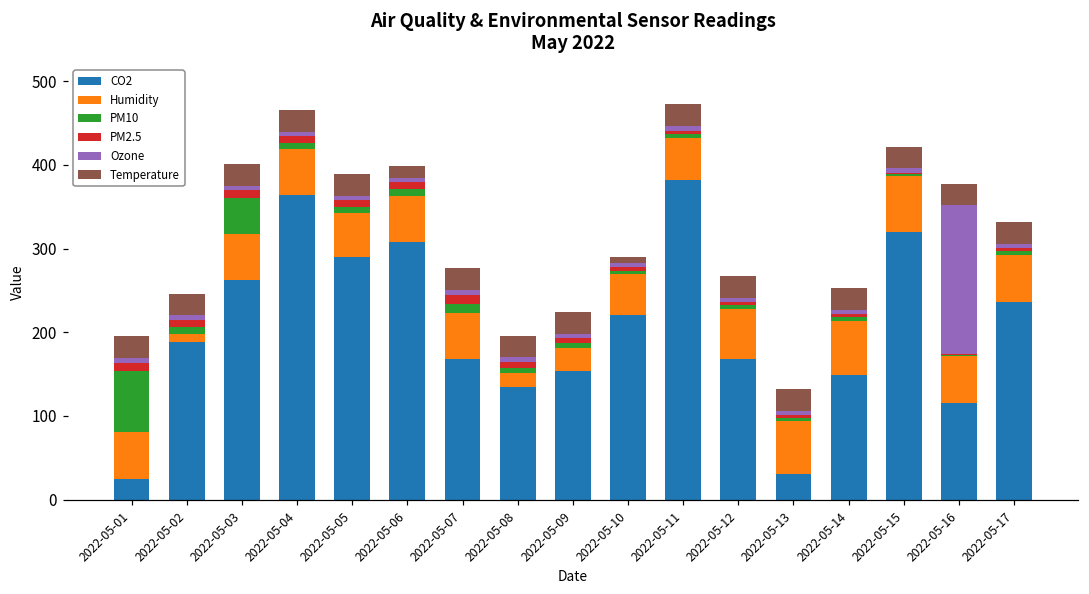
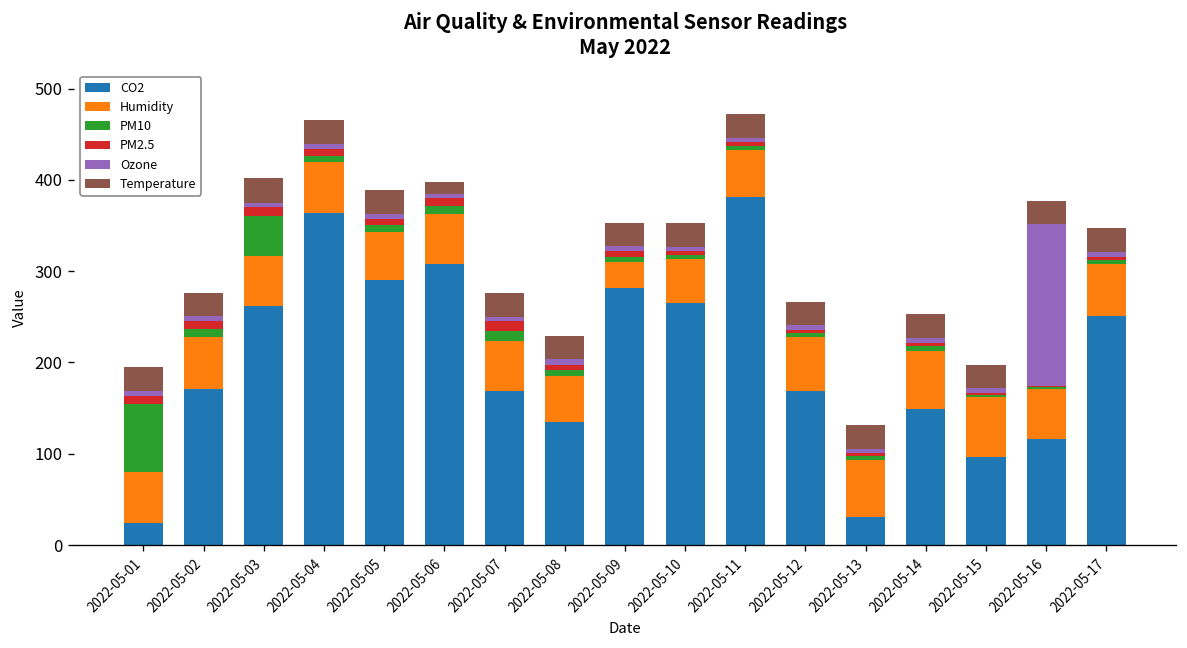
CO2, 2022-05-02: 190 -> 170
Humidity, 2022-05-02: 10 -> 60
Humidity, 2022-05-08: 20 -> 50
CO2, 2022-05-09: 150 -> 280
CO2, 2022-05-10: 220 -> 260
Temperature, 2022-05-10: 10 -> 30
CO2, 2022-05-15: 320 -> 100
CO2, 2022-05-17: 240 -> 250
